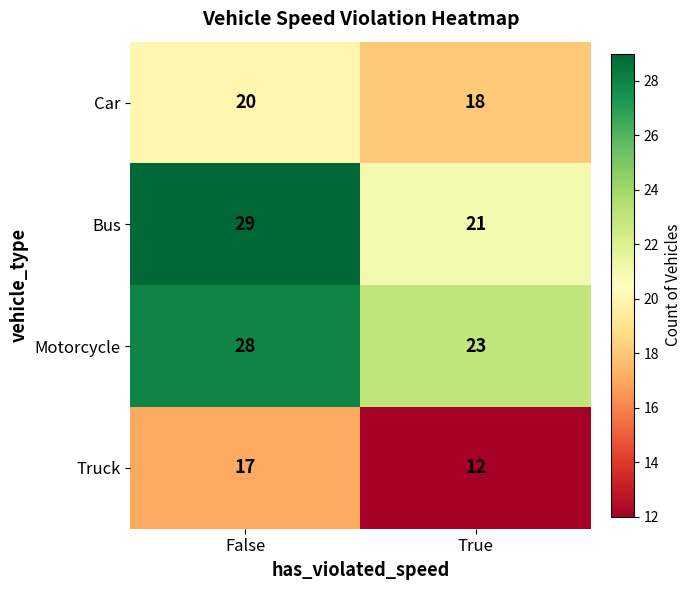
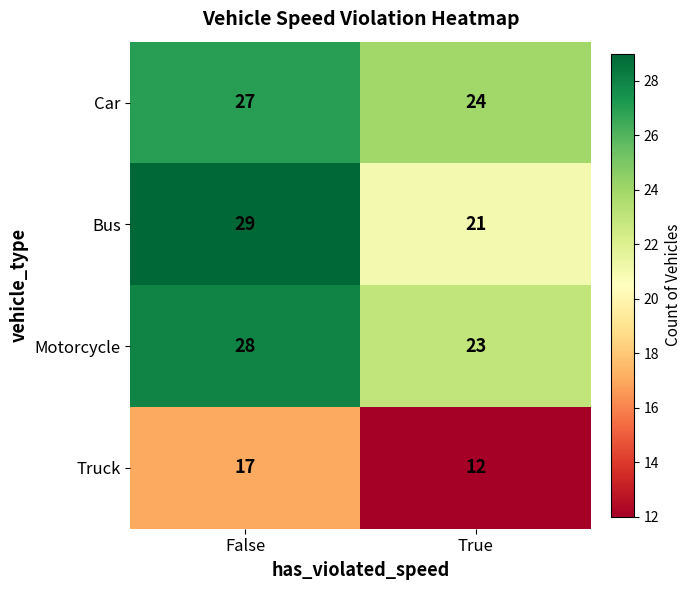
Car, False: 20 -> 27
Car, True: 18 -> 24
